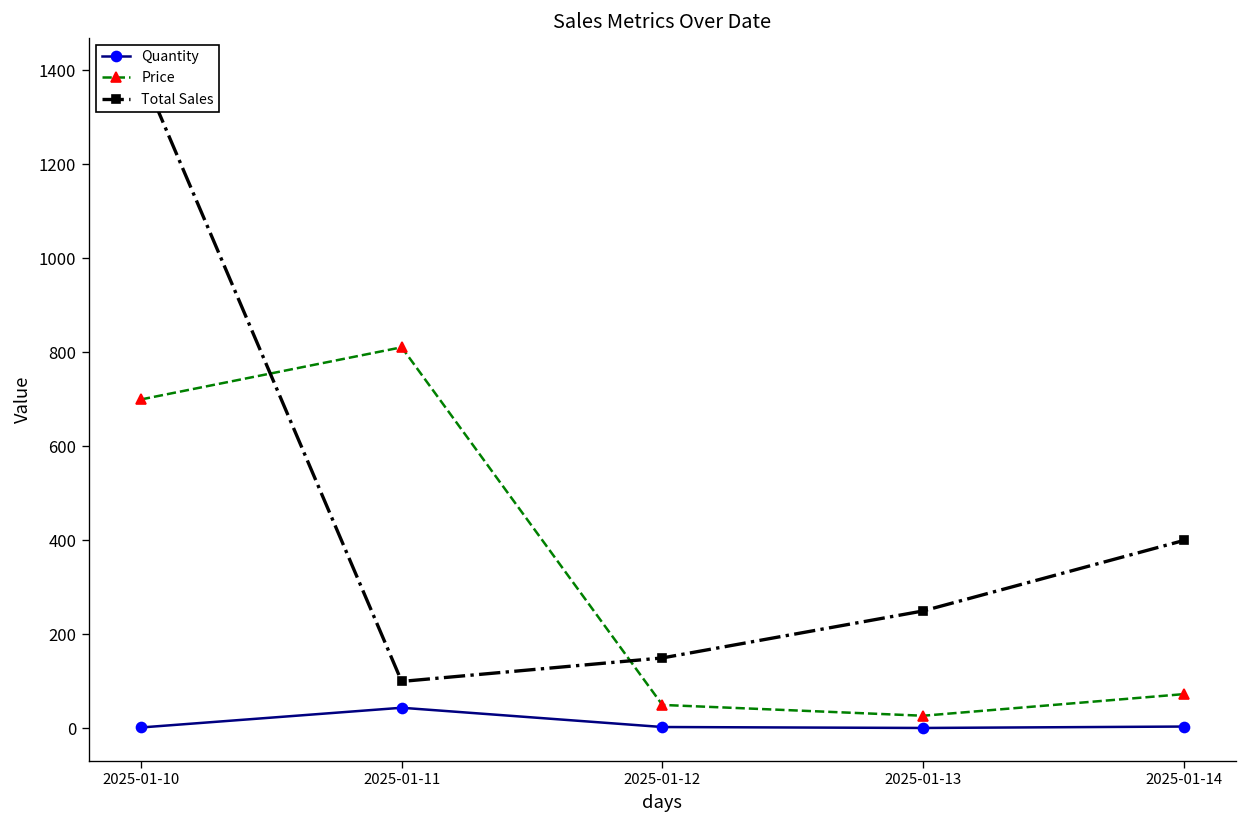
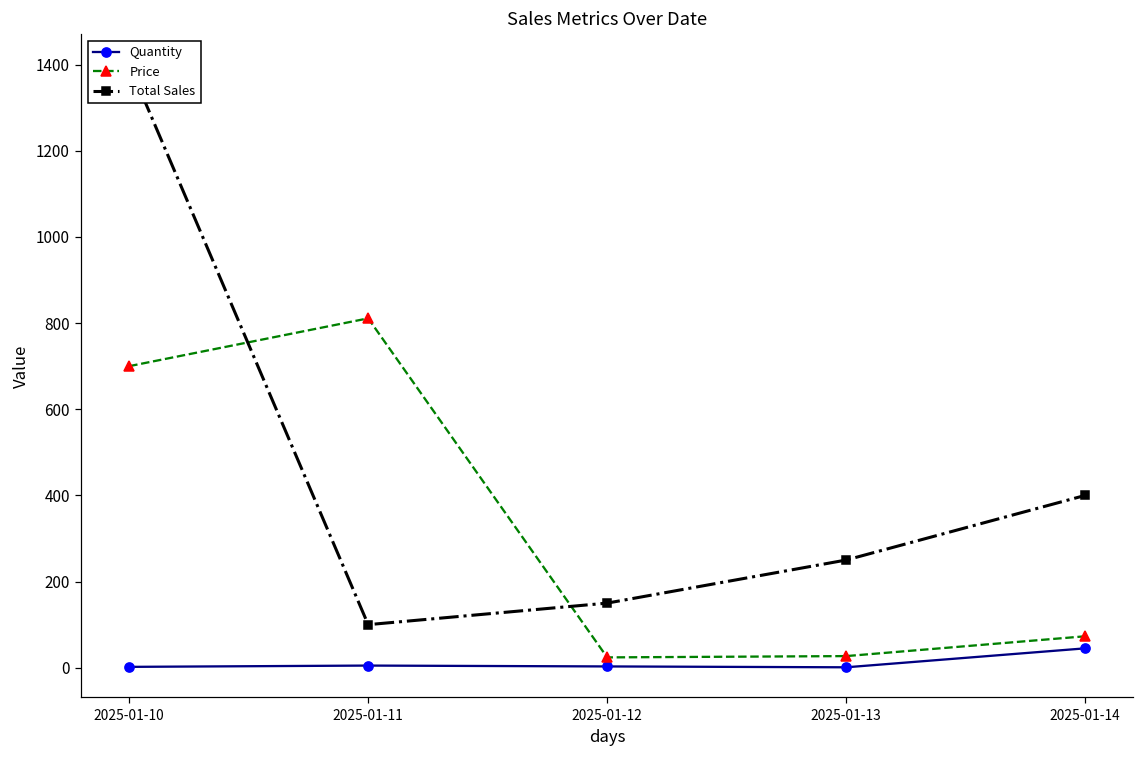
Quantity, 2025-01-11: 40 -> 10
Price, 2025-01-12: 50 -> 20
Quantity, 2025-01-14: 0 -> 50
